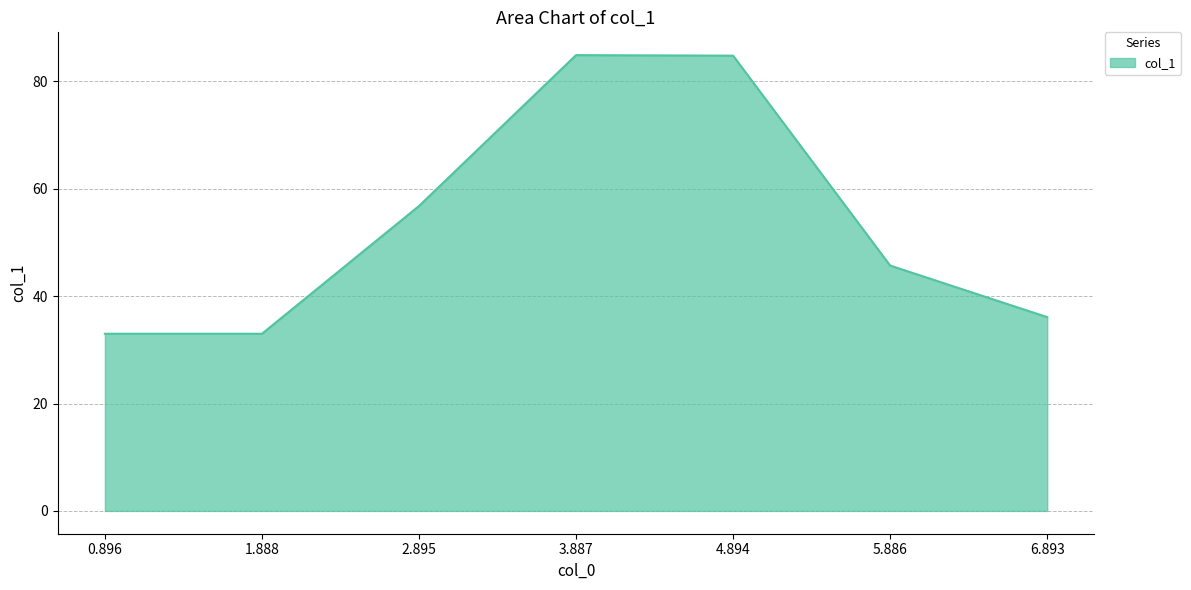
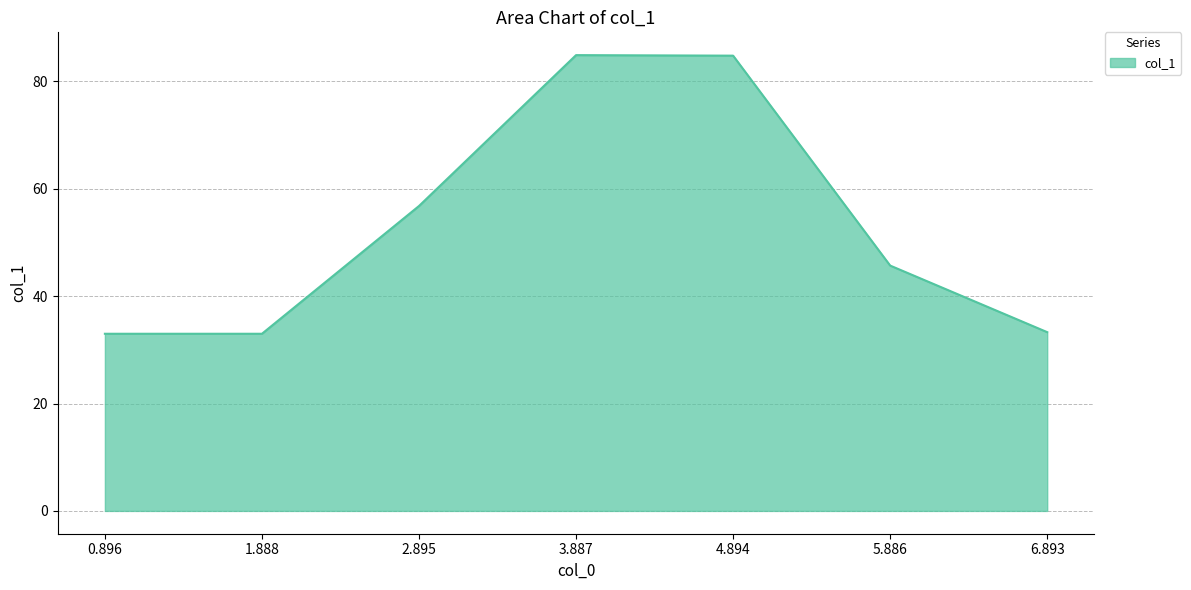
6.893: 36 -> 33
